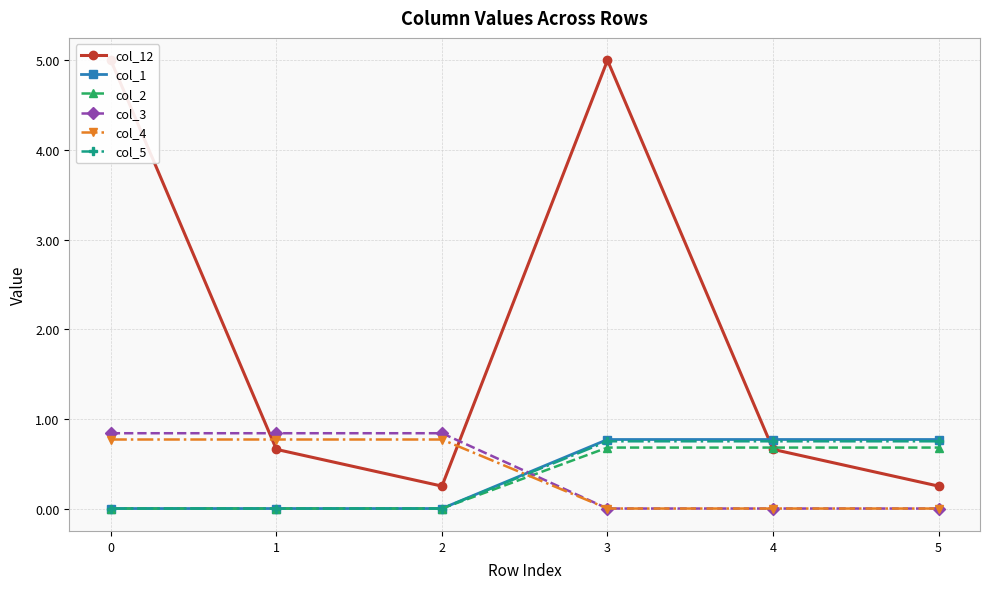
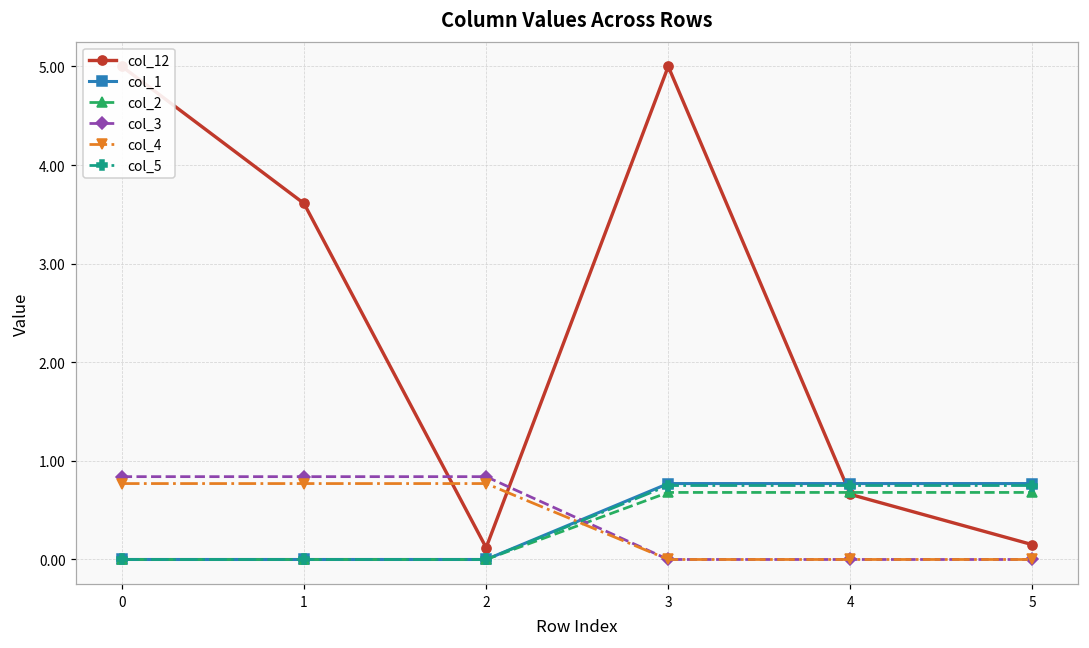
col_12, 1: 0.7 -> 3.6
col_12, 2: 0.3 -> 0.1
col_12, 5: 0.3 -> 0.2
